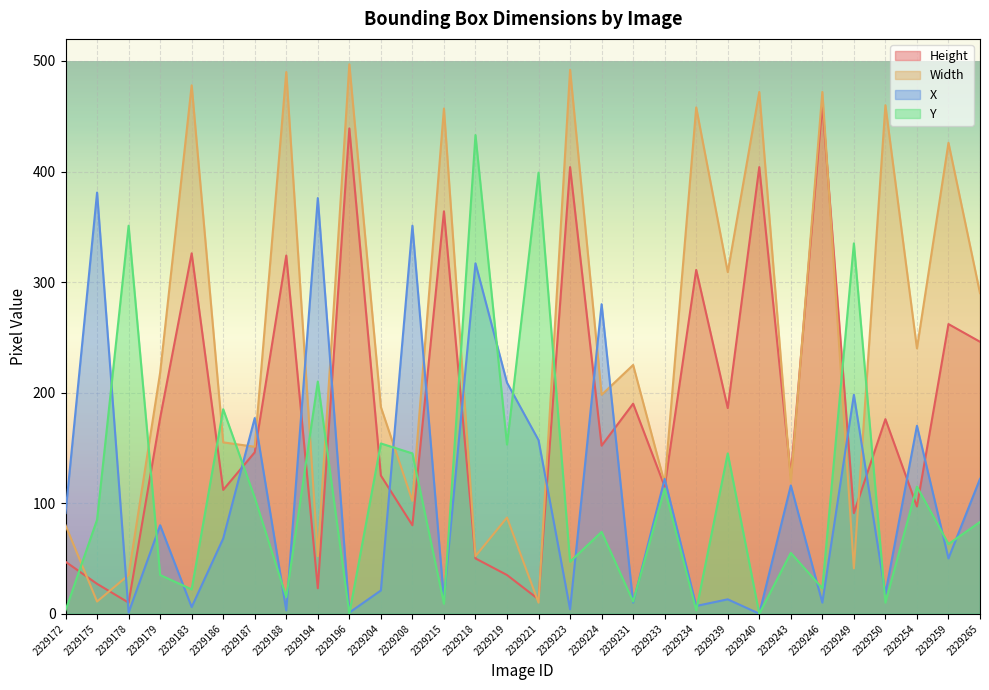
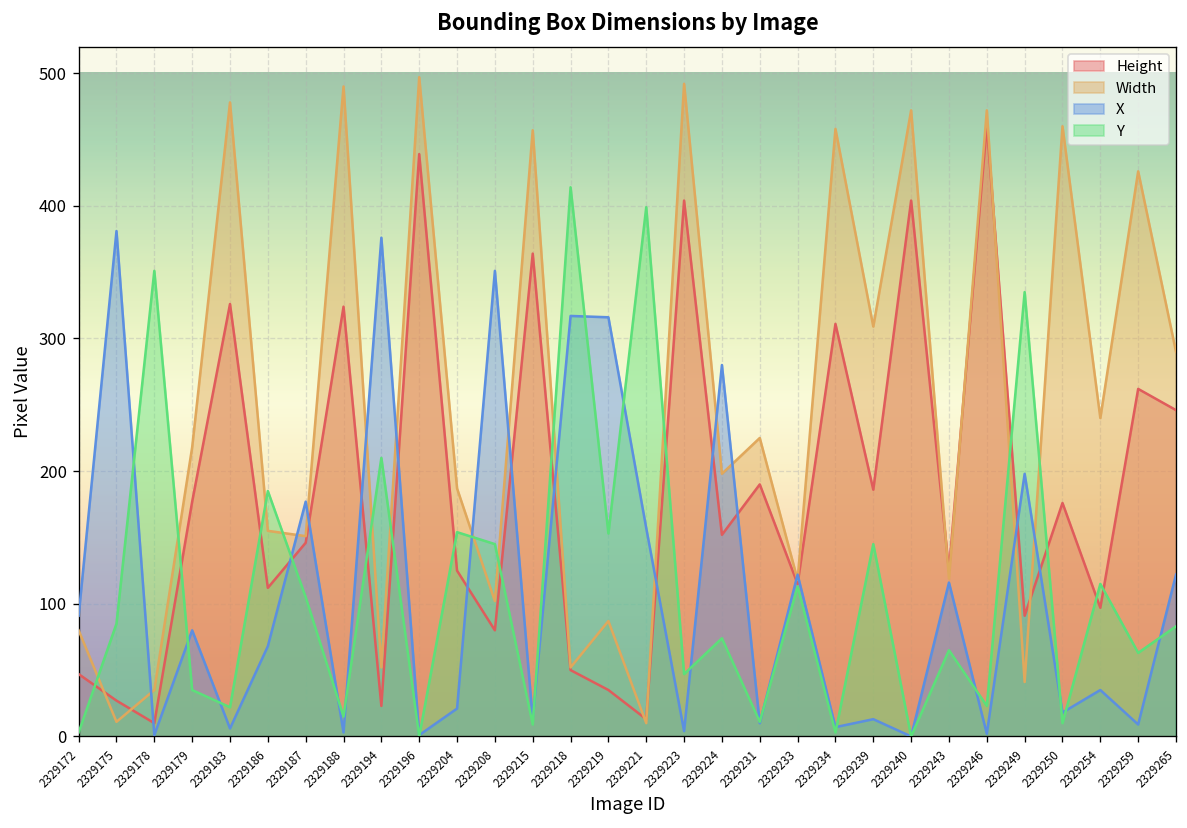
Y, 2329218: 433 -> 414
X, 2329219: 209 -> 316
Y, 2329243: 55 -> 65
X, 2329246: 10 -> 2
X, 2329254: 170 -> 35
X, 2329259: 50 -> 9
